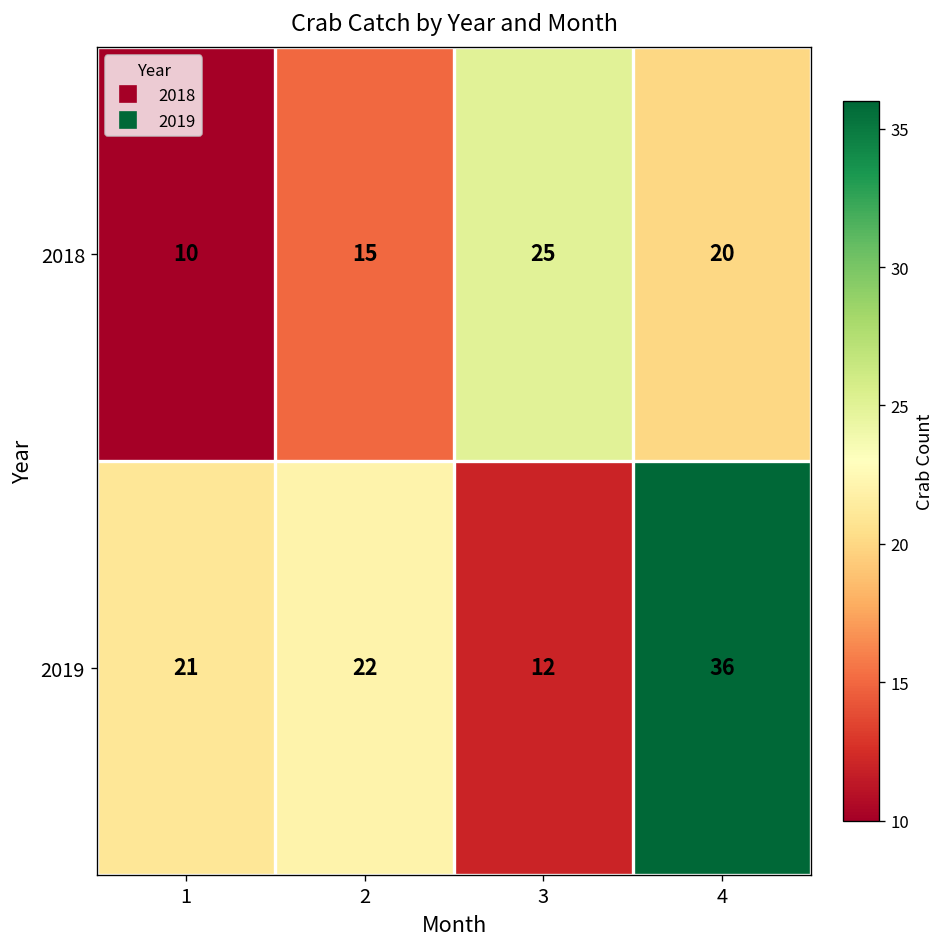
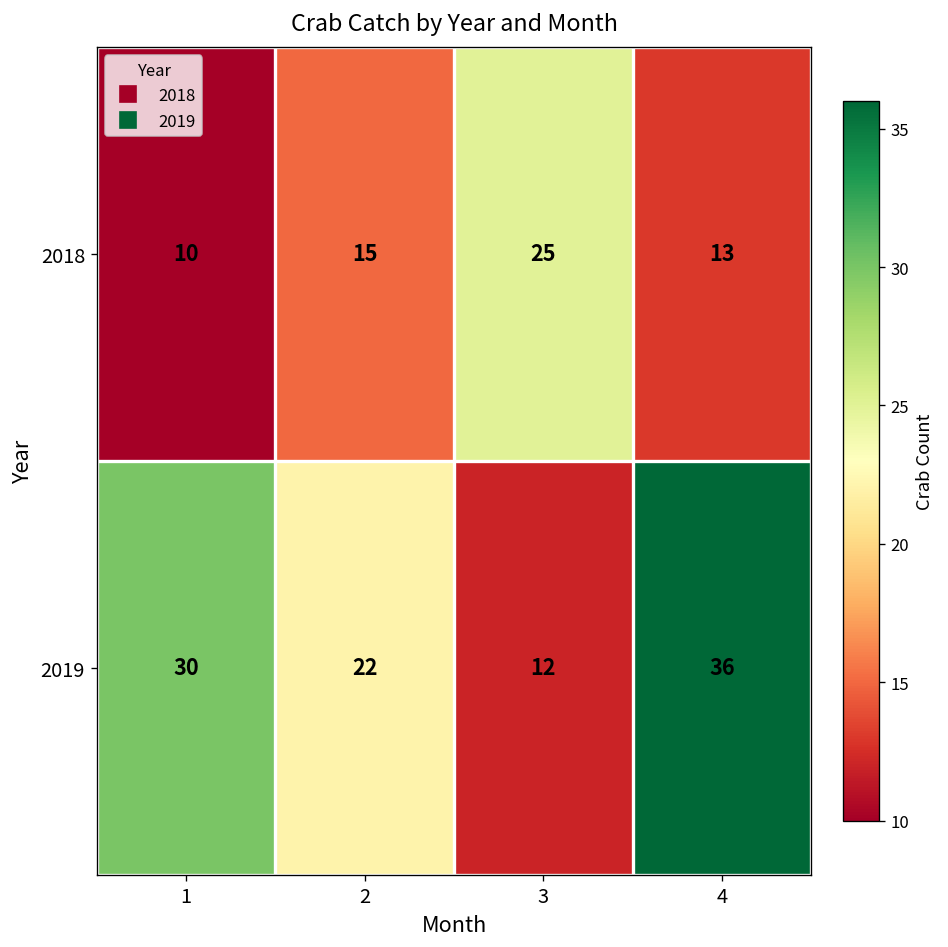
2018, 4: 20 -> 13
2019, 1: 21 -> 30
